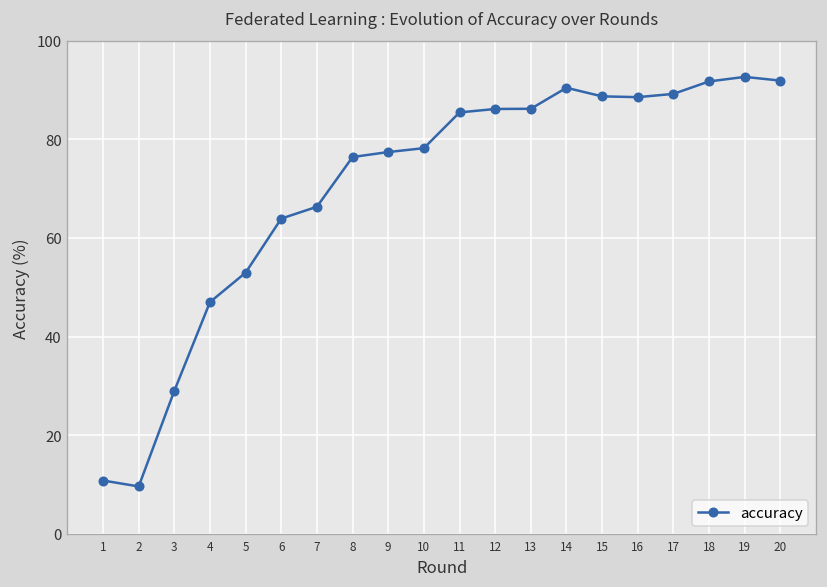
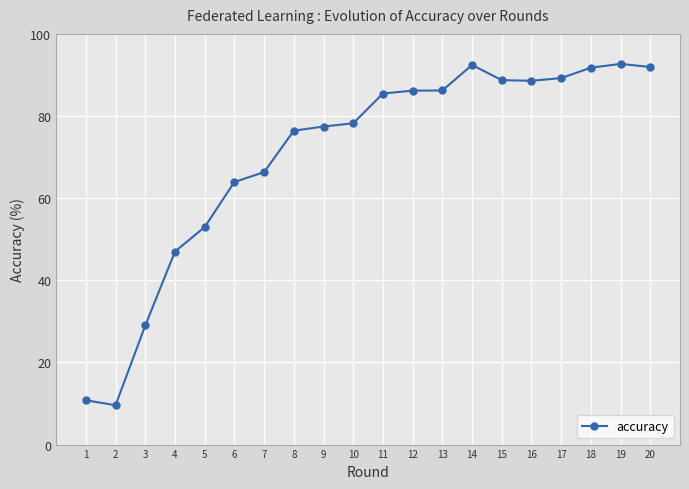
14: 90 -> 92
